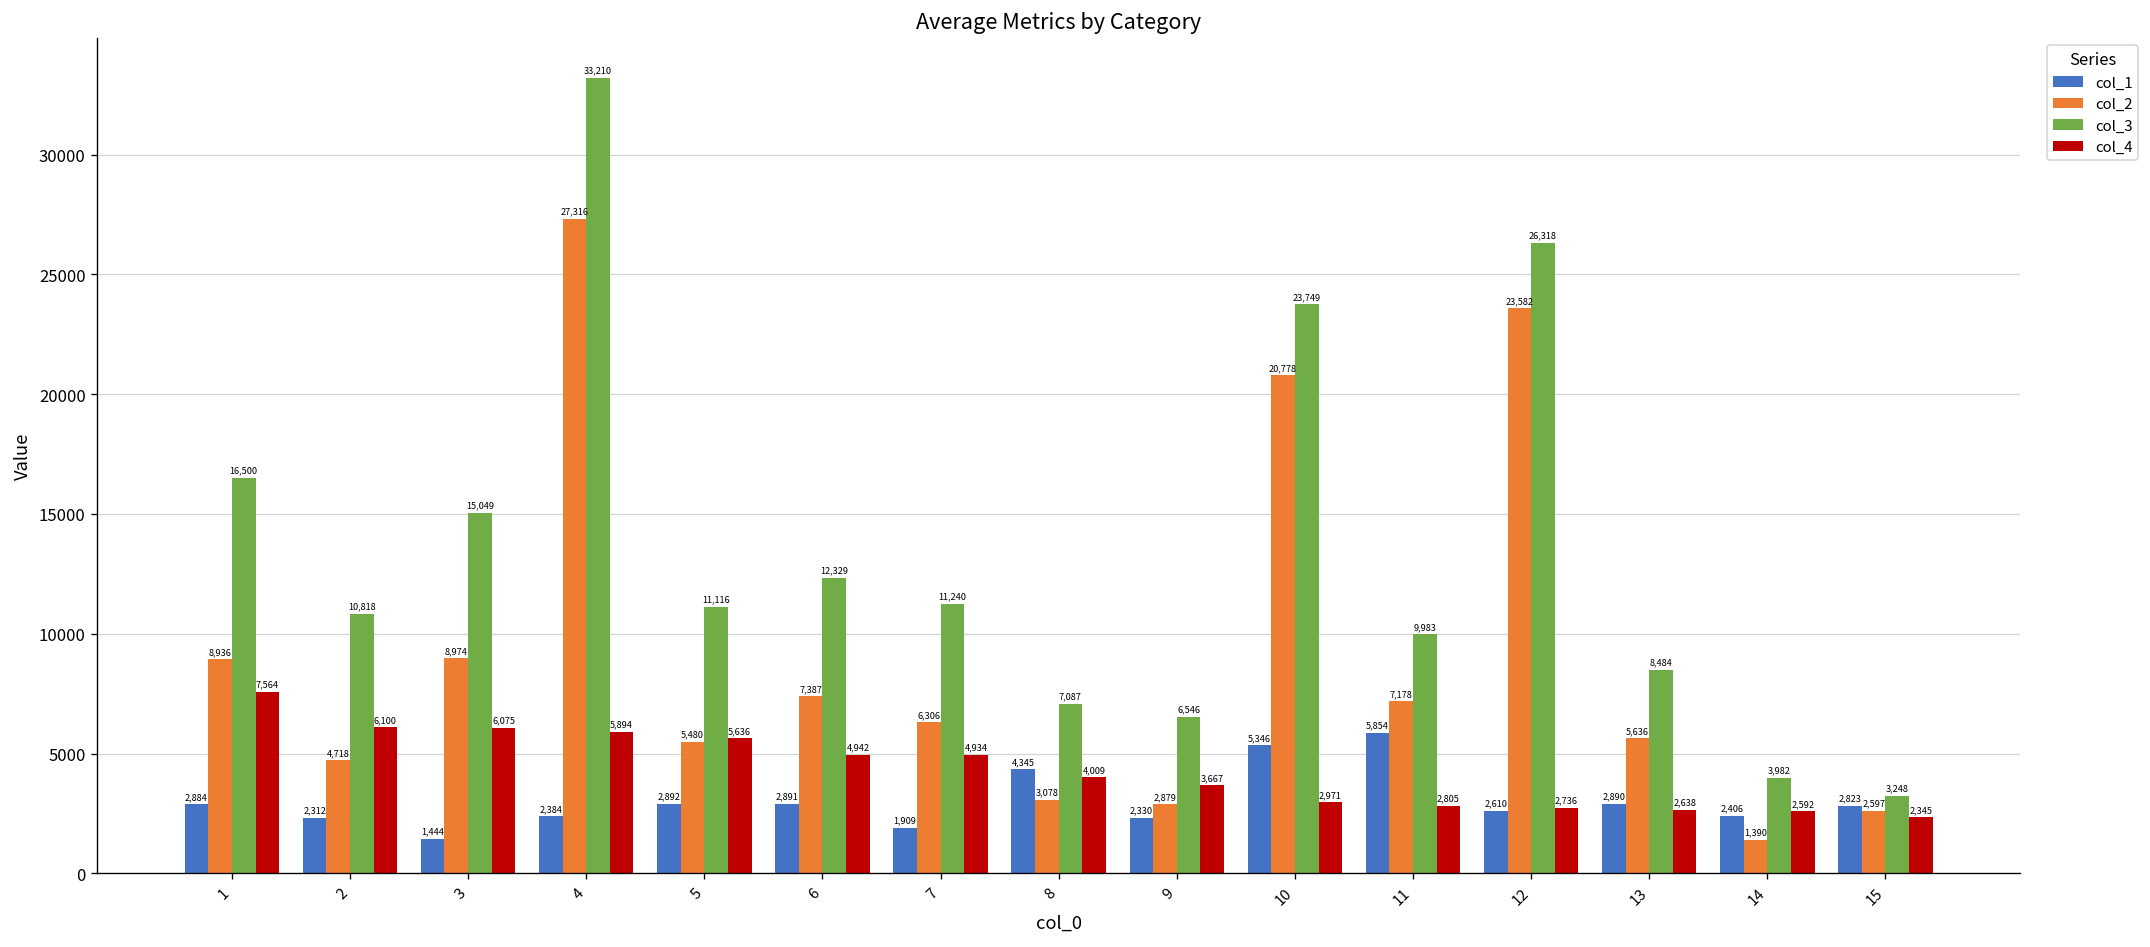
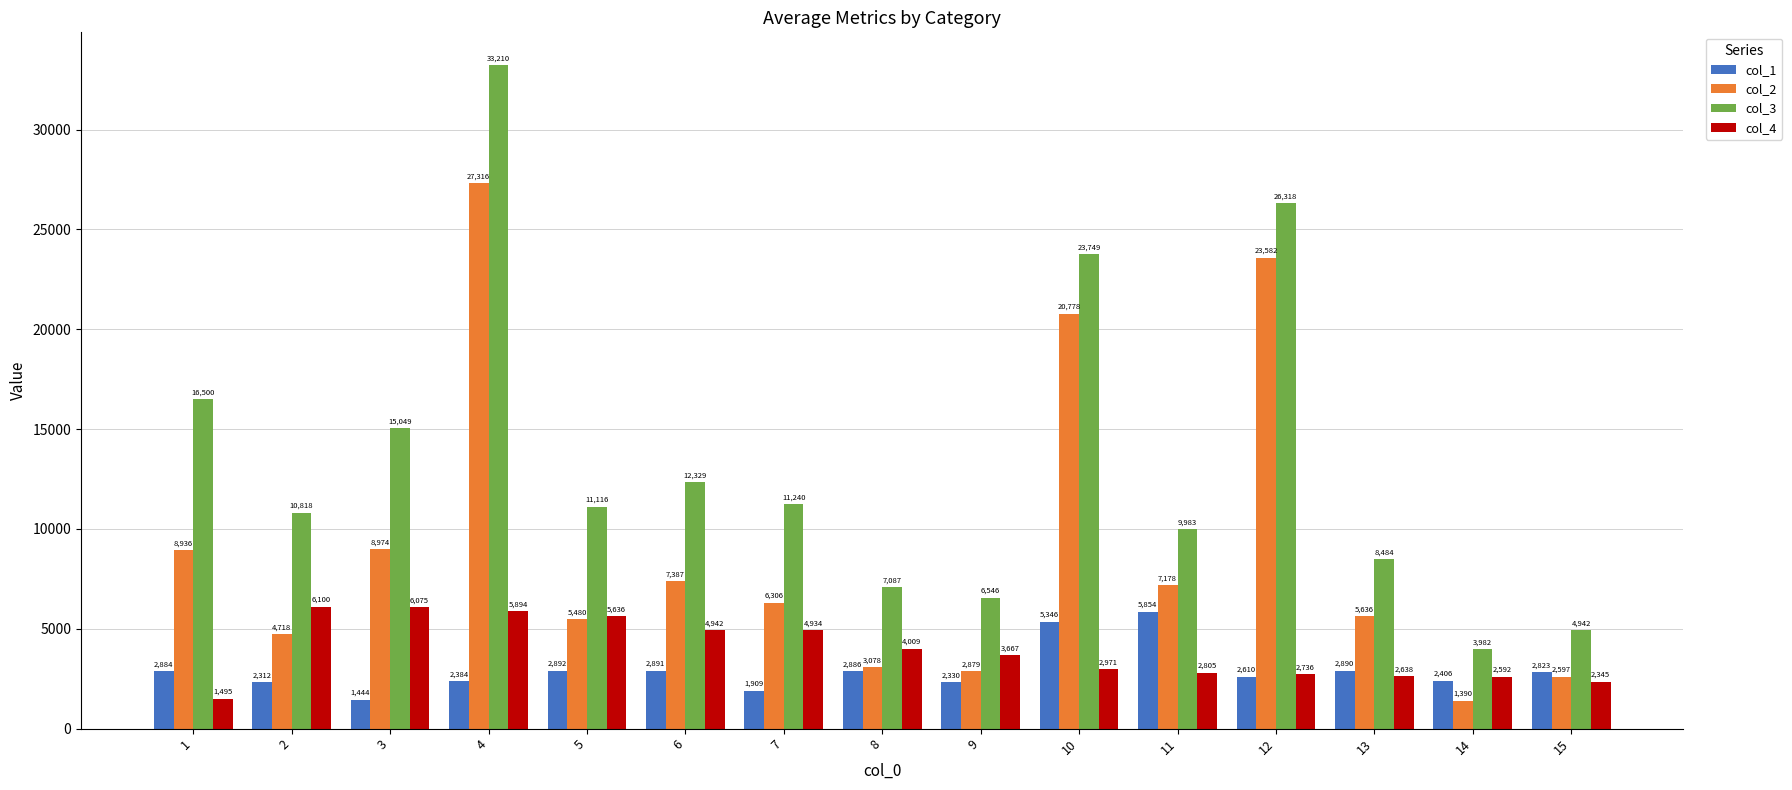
col_4, 1: 7,564 -> 1,495
col_1, 8: 4,345 -> 2,886
col_3, 15: 3,248 -> 4,942
